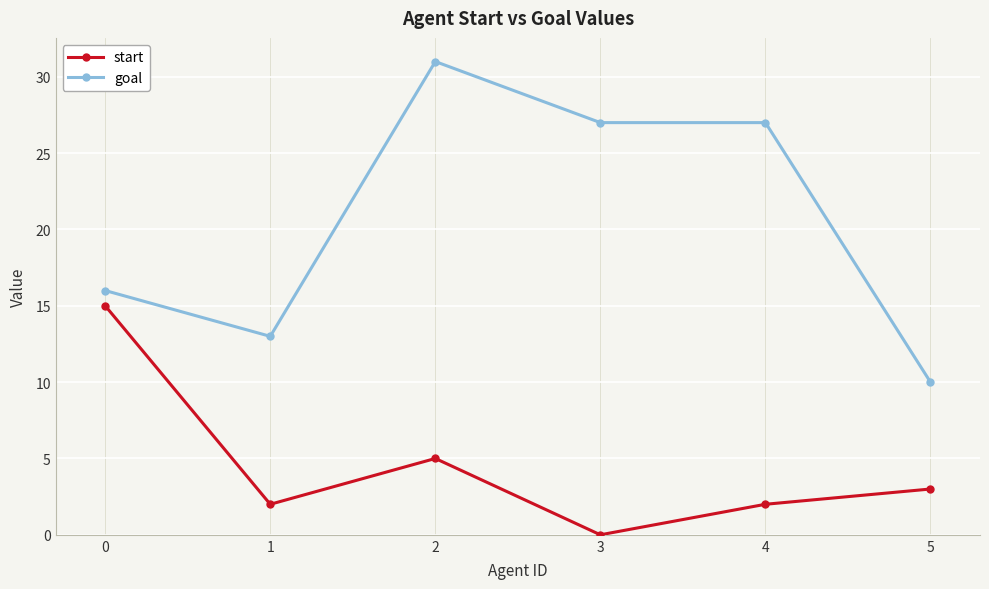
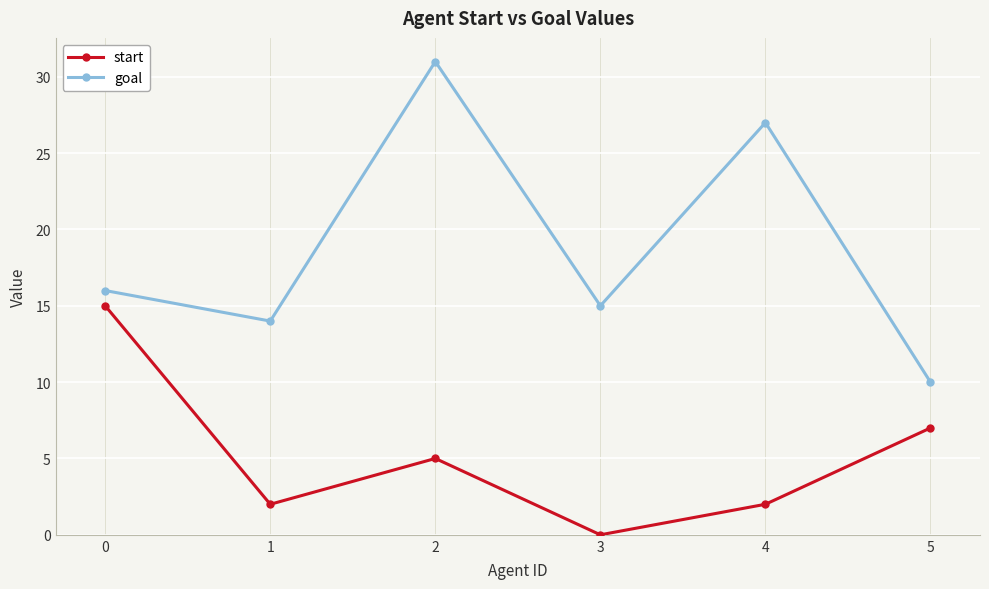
goal, 1: 13 -> 14
goal, 3: 27 -> 15
start, 5: 3 -> 7
